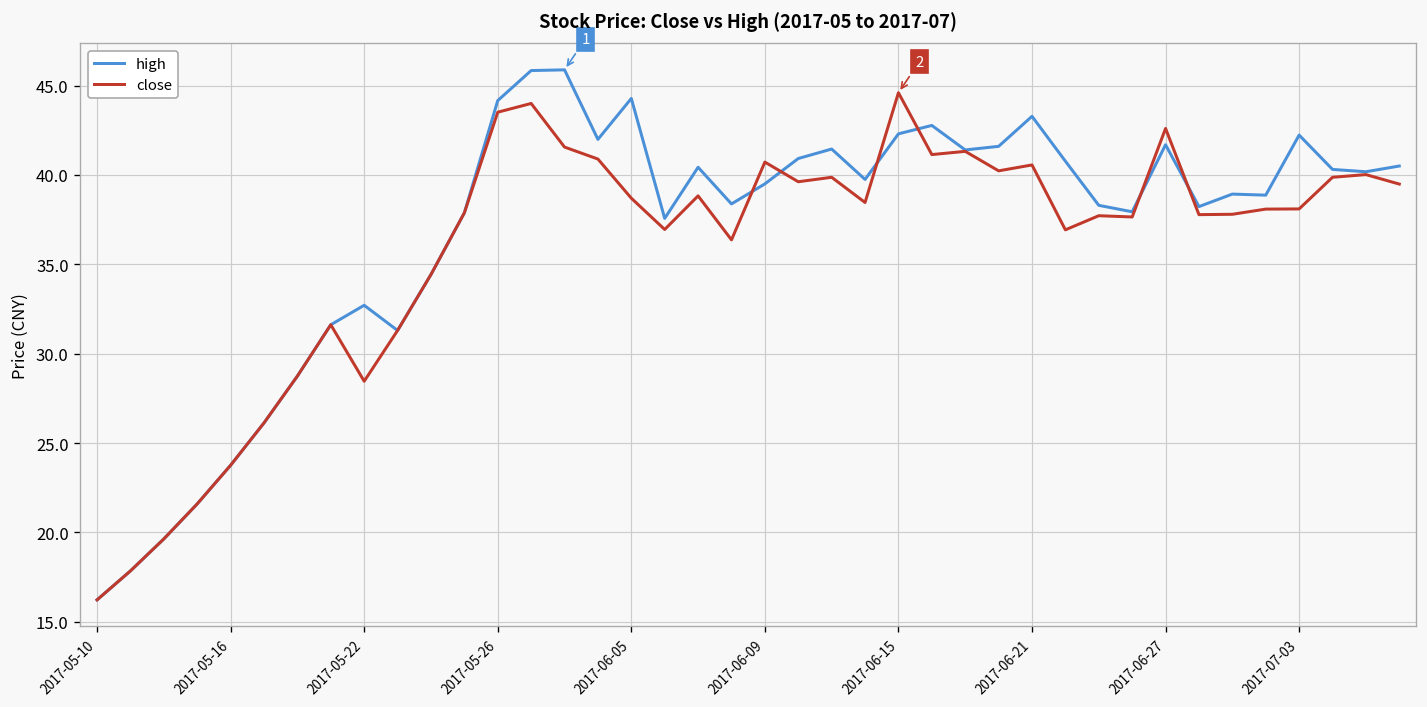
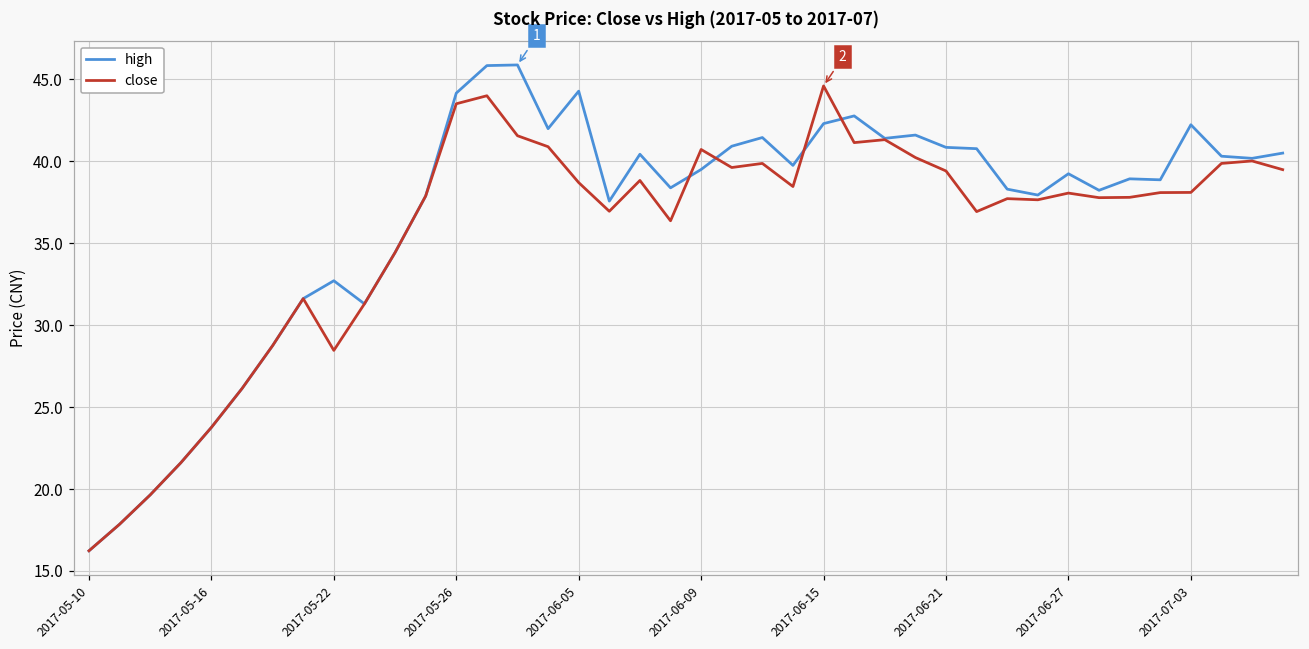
high, 2017-06-21: 43.3 -> 40.9
close, 2017-06-21: 40.6 -> 39.4
high, 2017-06-27: 41.7 -> 39.2
close, 2017-06-27: 42.6 -> 38.1
